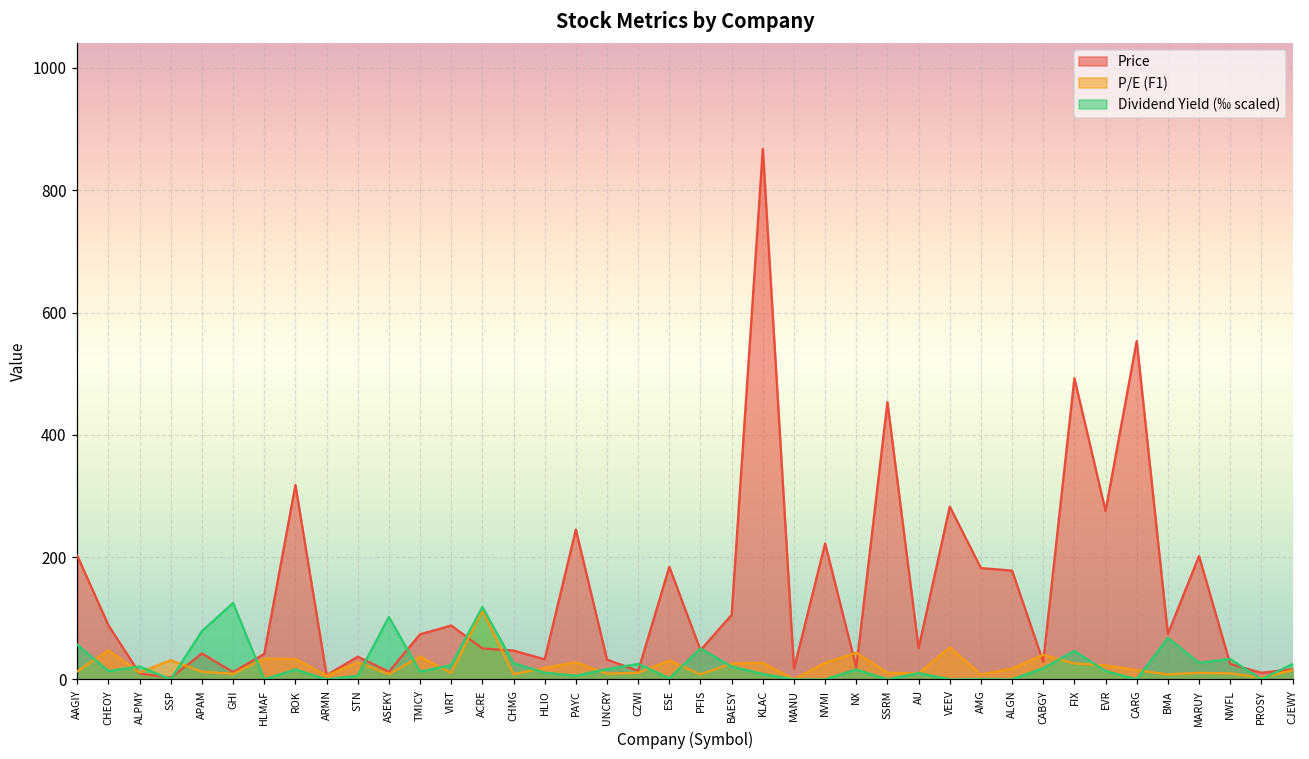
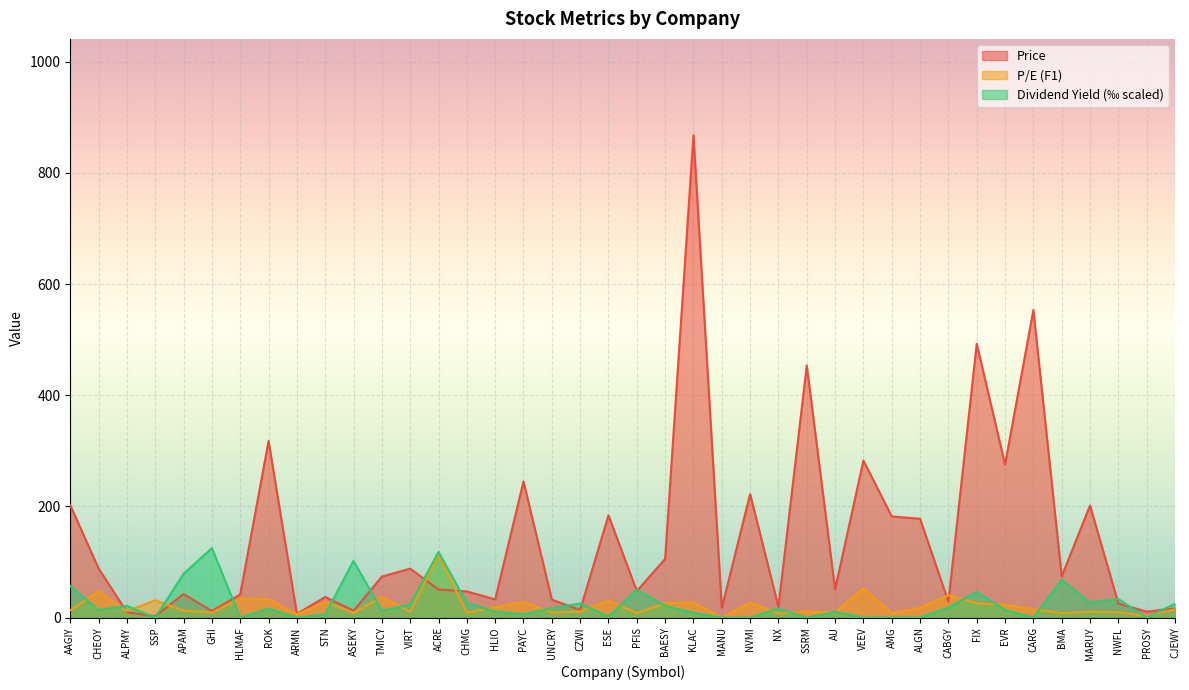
P/E (F1), NX: 40 -> 10
